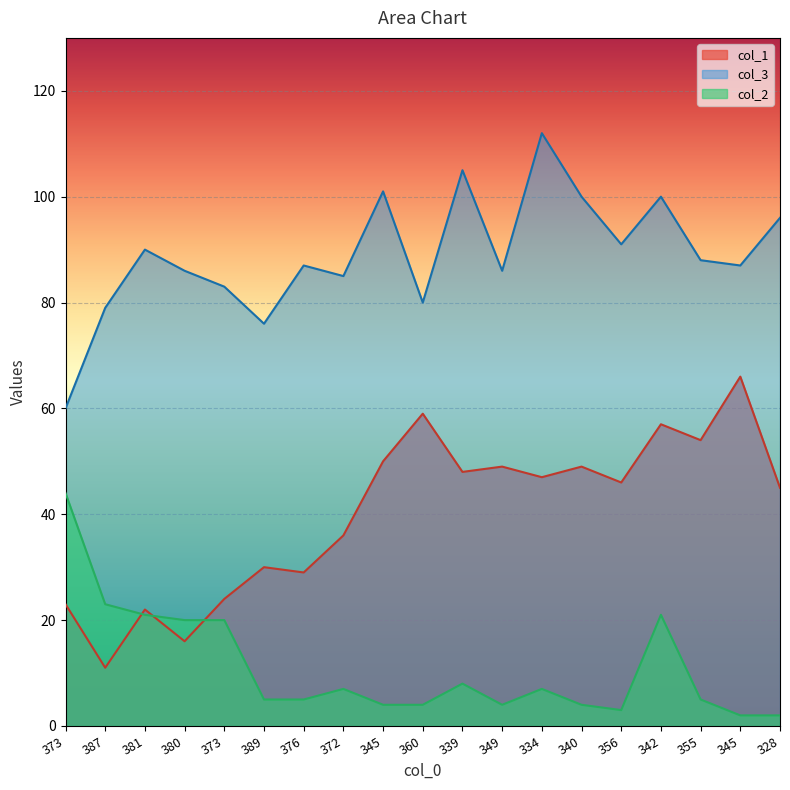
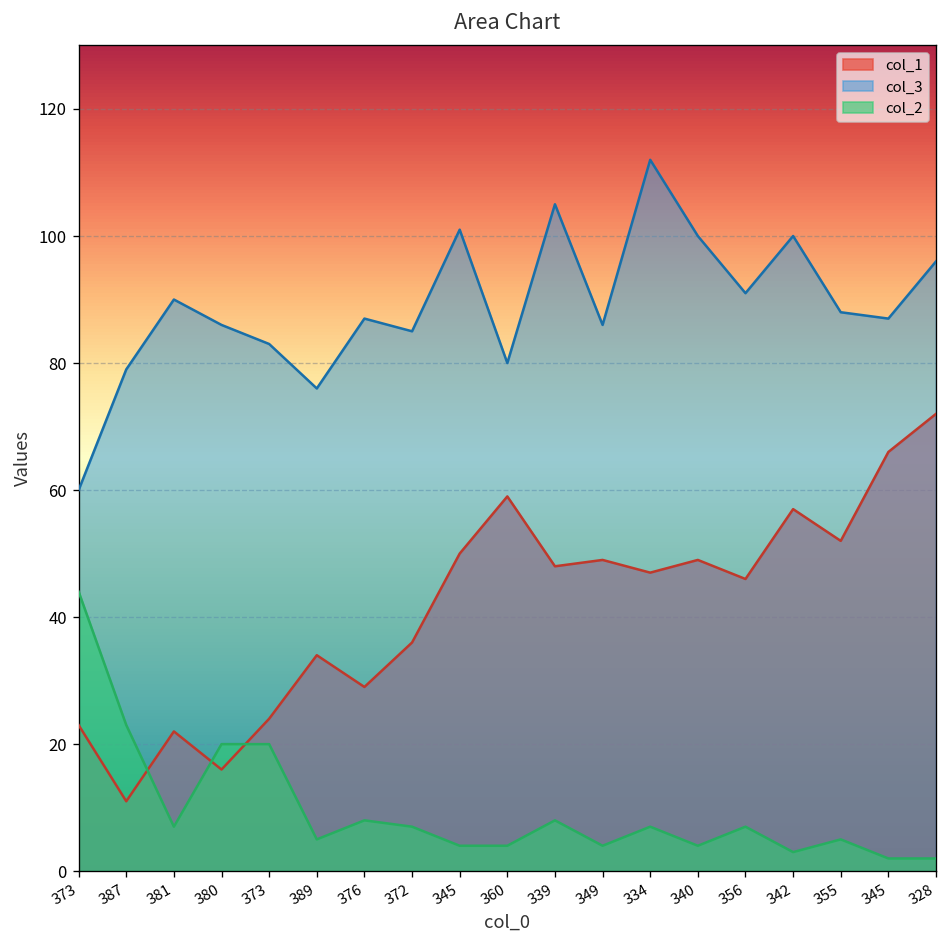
col_2, 381: 21 -> 7
col_1, 389: 30 -> 34
col_2, 376: 5 -> 8
col_2, 356: 3 -> 7
col_2, 342: 21 -> 3
col_1, 355: 54 -> 52
col_1, 328: 45 -> 72
